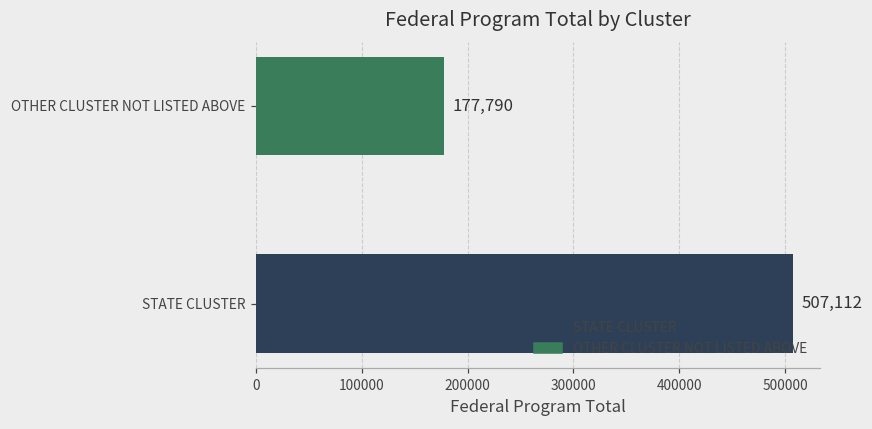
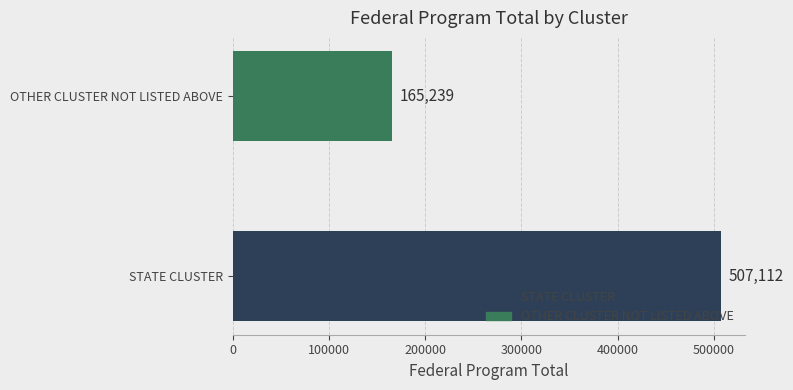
OTHER CLUSTER NOT LISTED ABOVE: 177,790 -> 165,239
